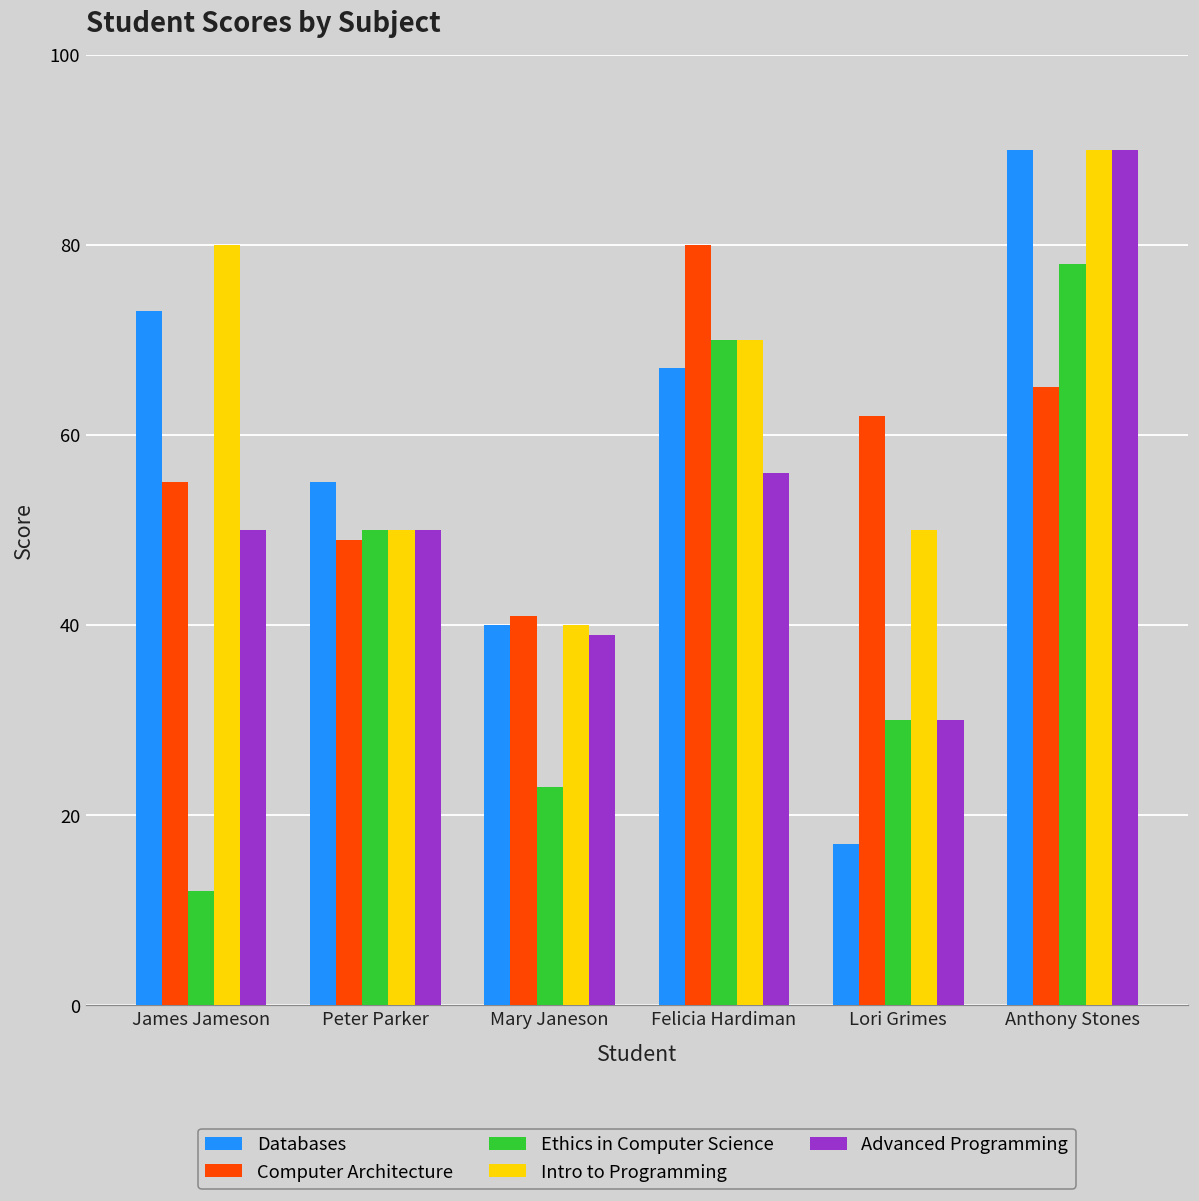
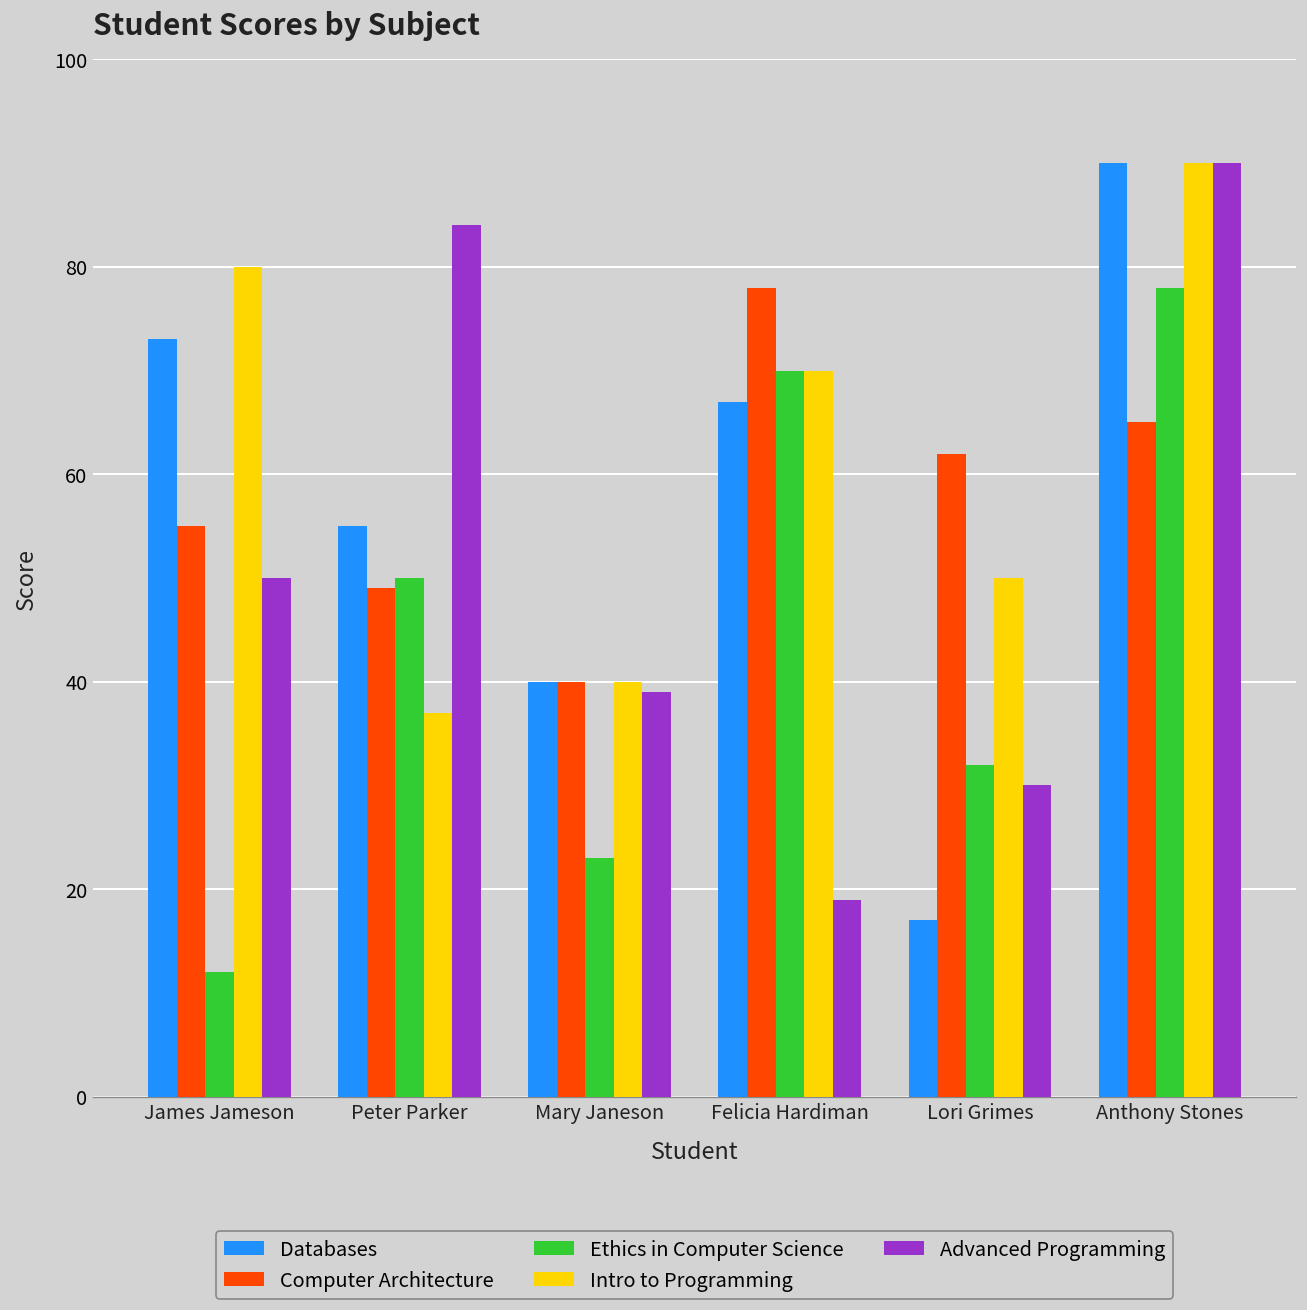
Intro to Programming, Peter Parker: 50 -> 37
Advanced Programming, Peter Parker: 50 -> 84
Computer Architecture, Mary Janeson: 41 -> 40
Computer Architecture, Felicia Hardiman: 80 -> 78
Advanced Programming, Felicia Hardiman: 56 -> 19
Ethics in Computer Science, Lori Grimes: 30 -> 32
